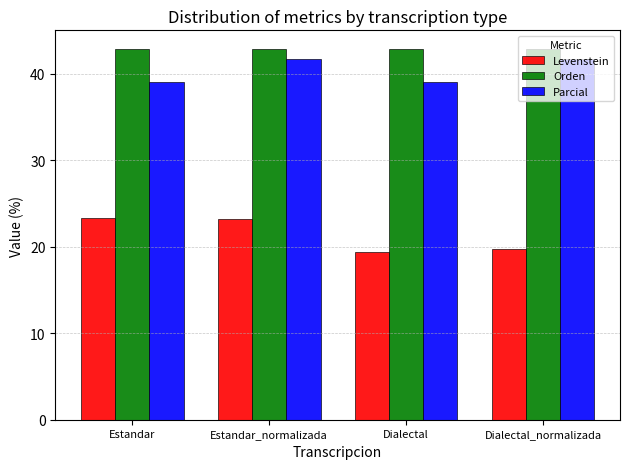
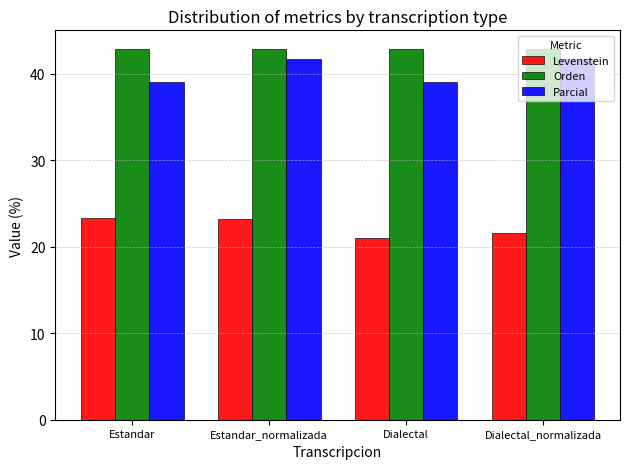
Levenstein, Dialectal: 19 -> 21
Levenstein, Dialectal_normalizada: 20 -> 22
